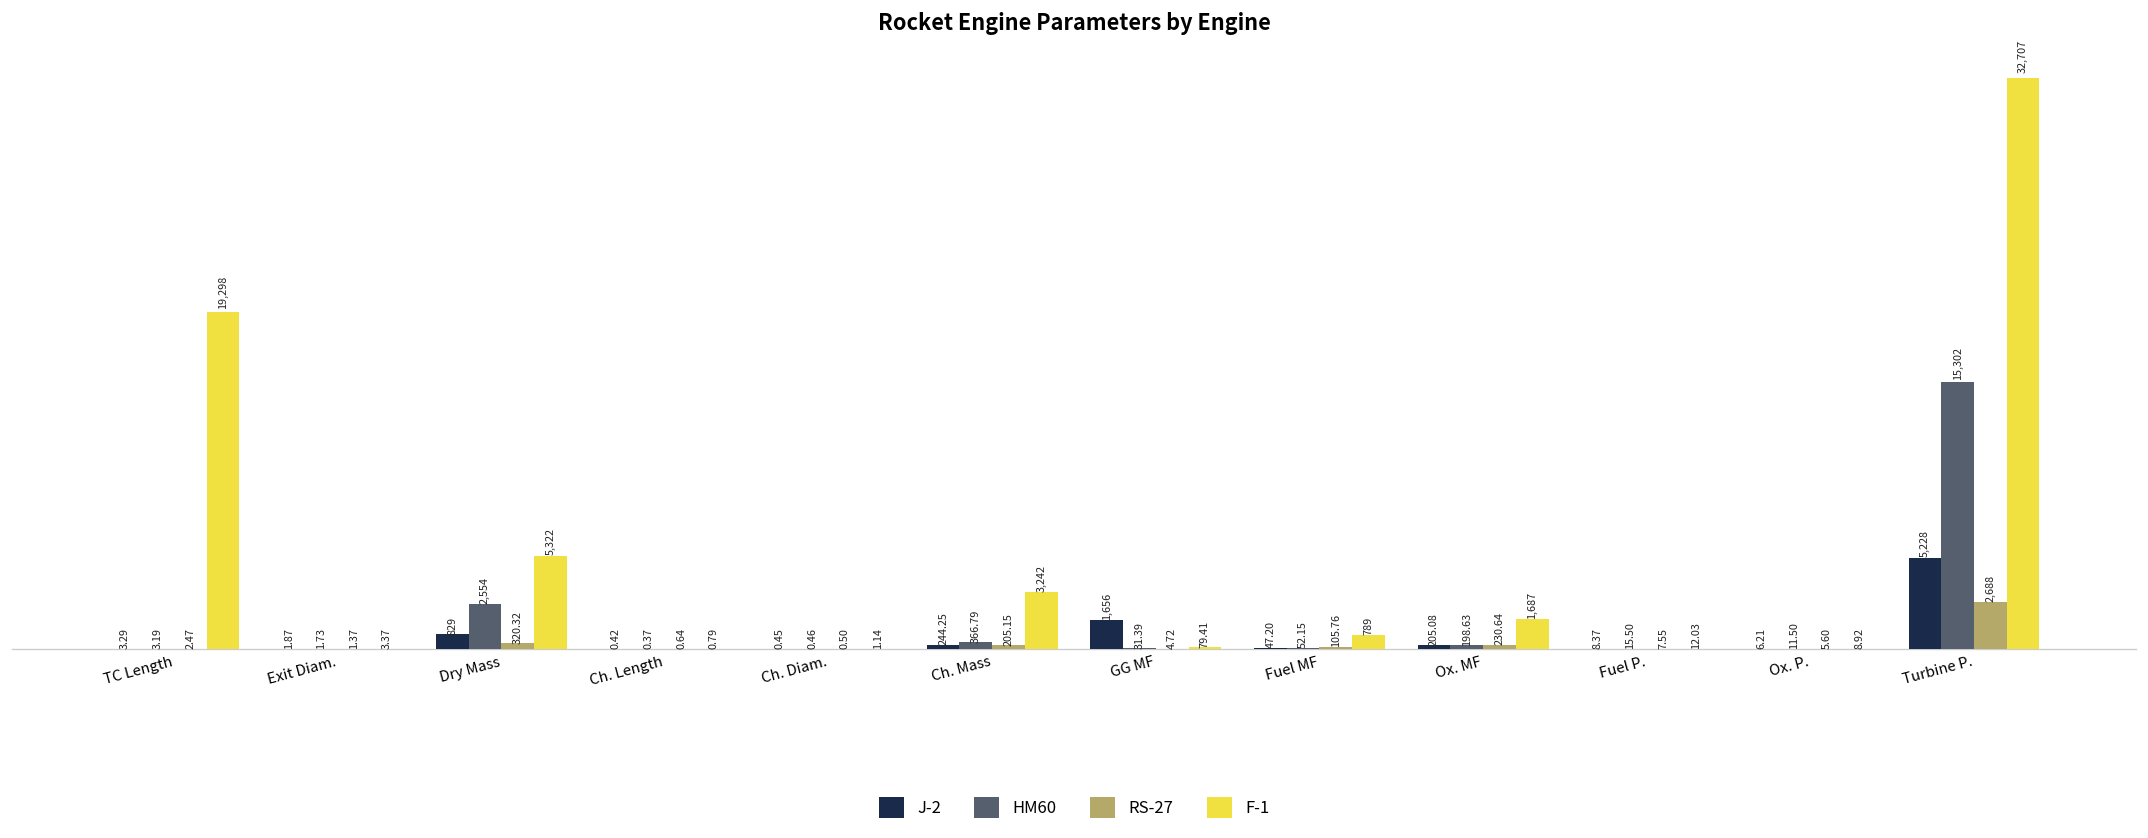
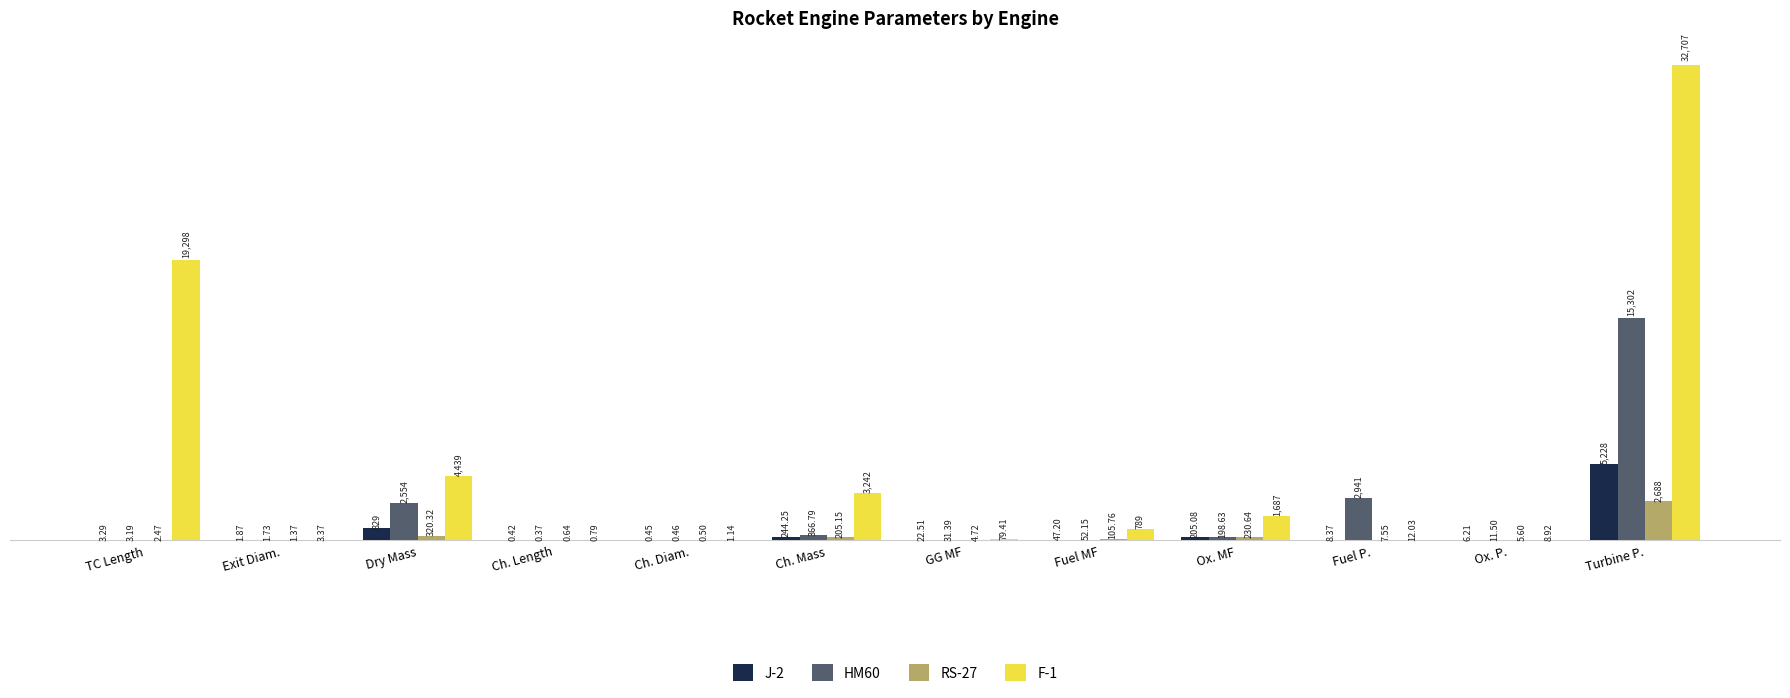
F-1, Dry Mass: 5,322 -> 4,439
J-2, GG MF: 1,656 -> 22.51
HM60, Fuel P.: 15.50 -> 2,941
